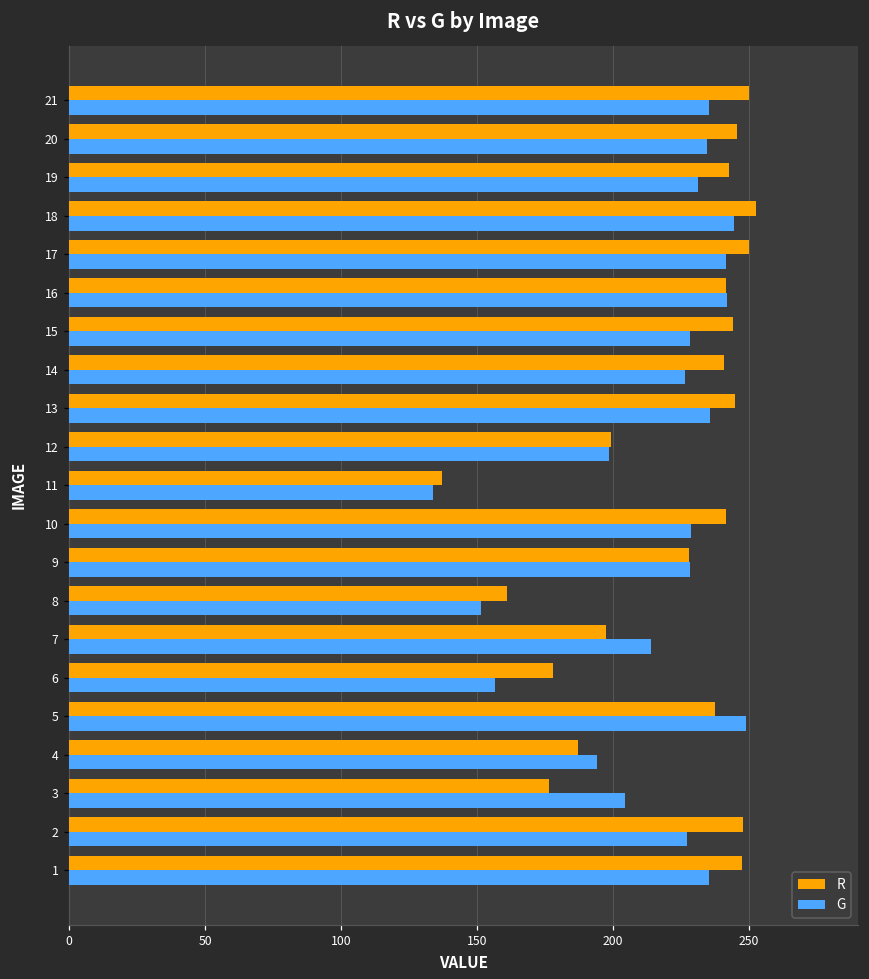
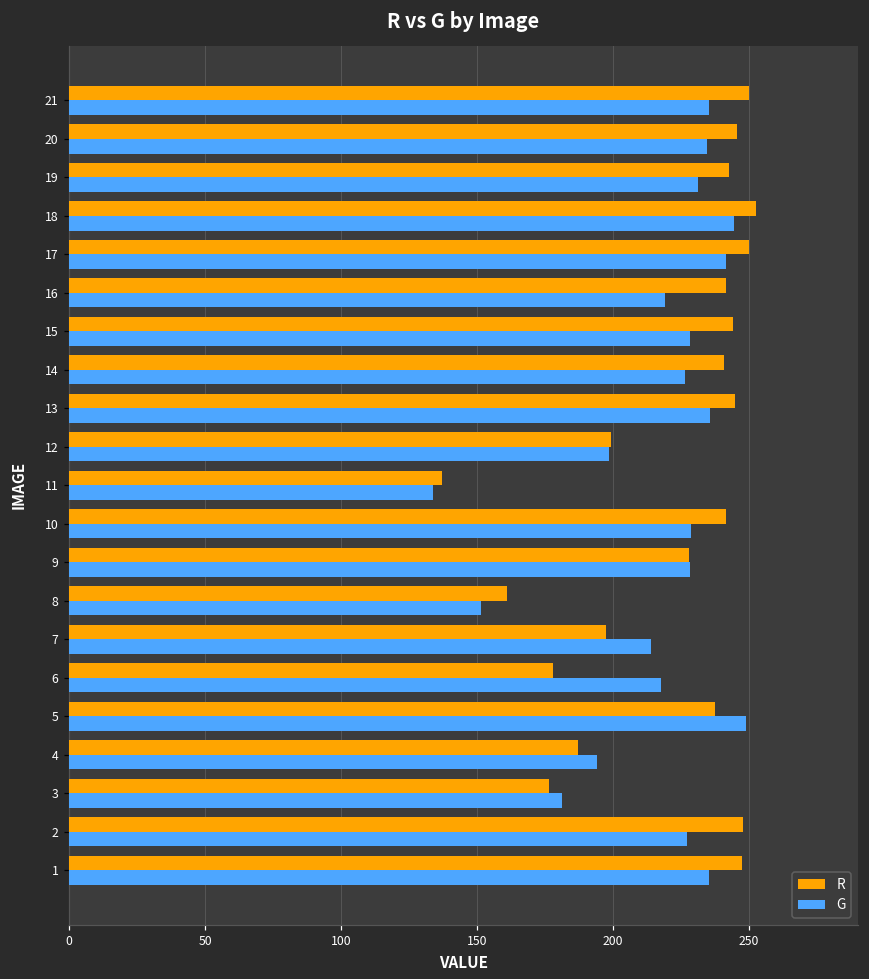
G, 16: 242 -> 219
G, 6: 157 -> 218
G, 3: 204 -> 181
